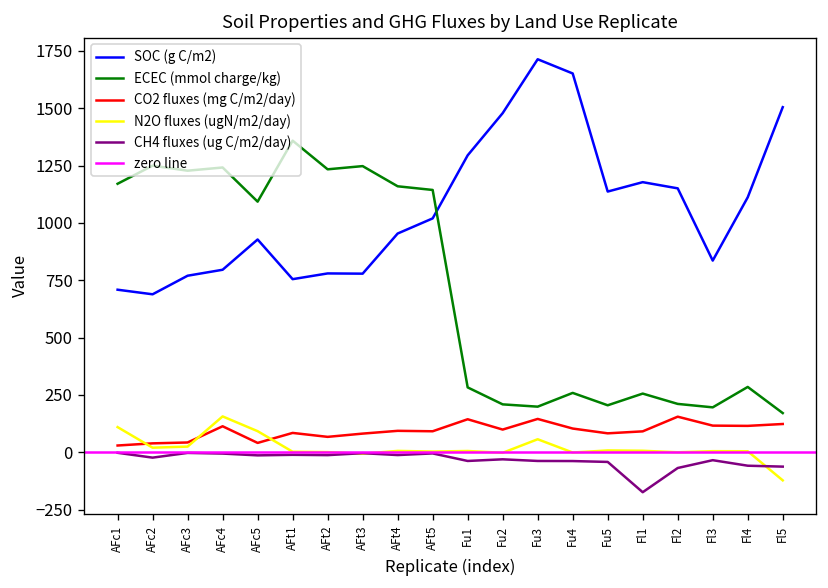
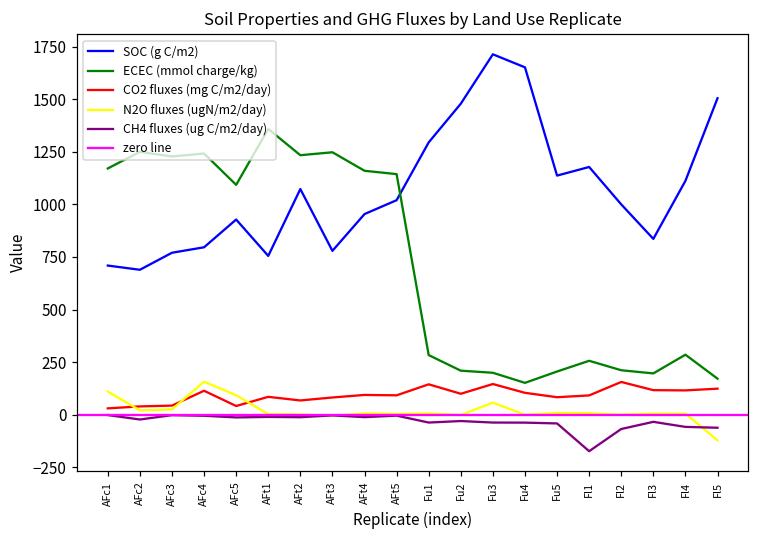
SOC (g C/m2), AFt2: 780 -> 1070
ECEC (mmol charge/kg), Fu4: 260 -> 150
SOC (g C/m2), Fl2: 1150 -> 1000
